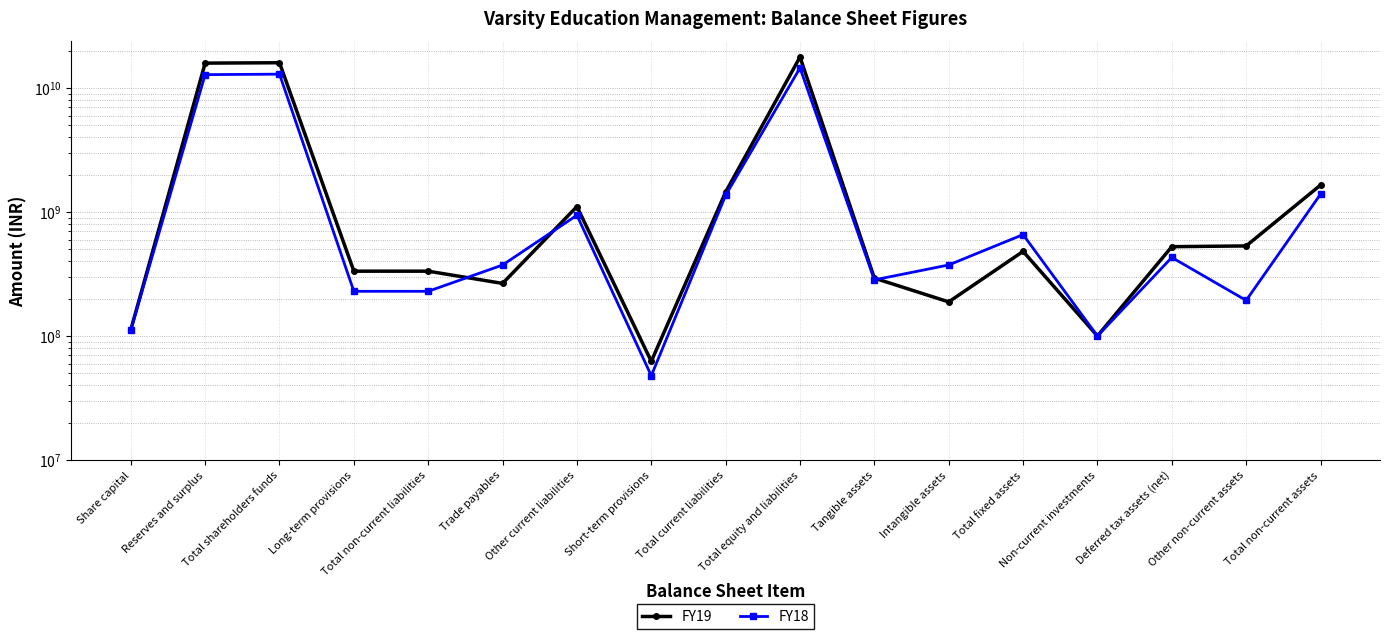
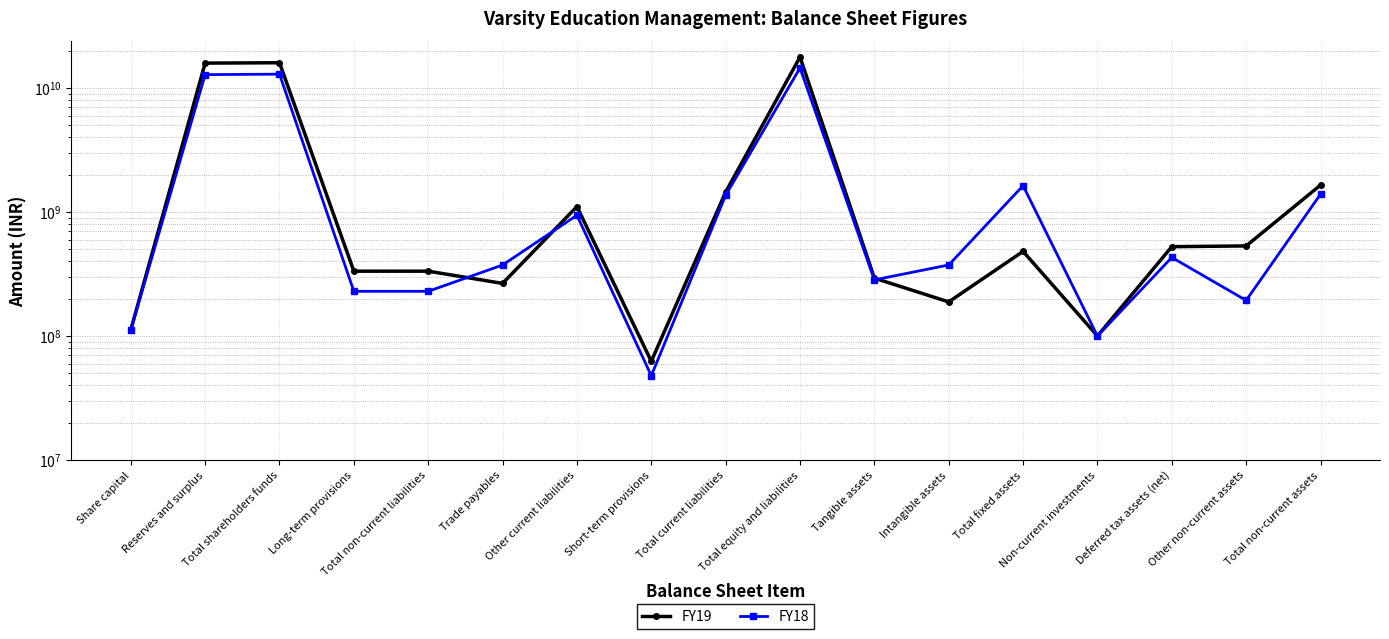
FY18, Total fixed assets: 700000000 -> 1600000000
